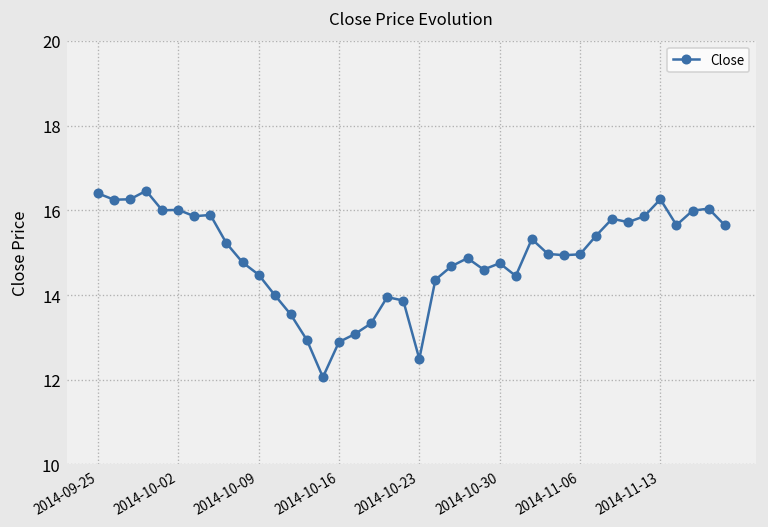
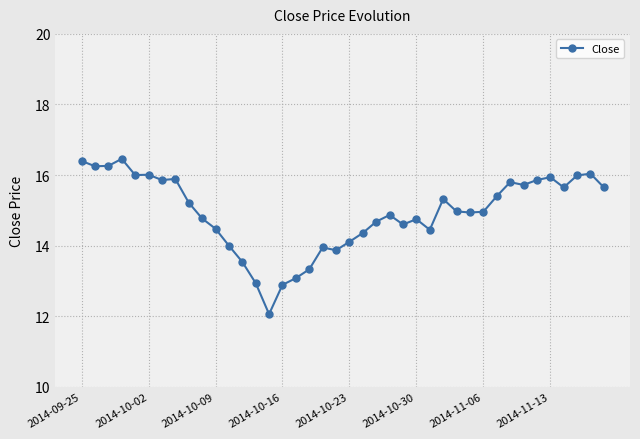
2014-10-23: 12.5 -> 14.1
2014-11-13: 16.3 -> 15.9
